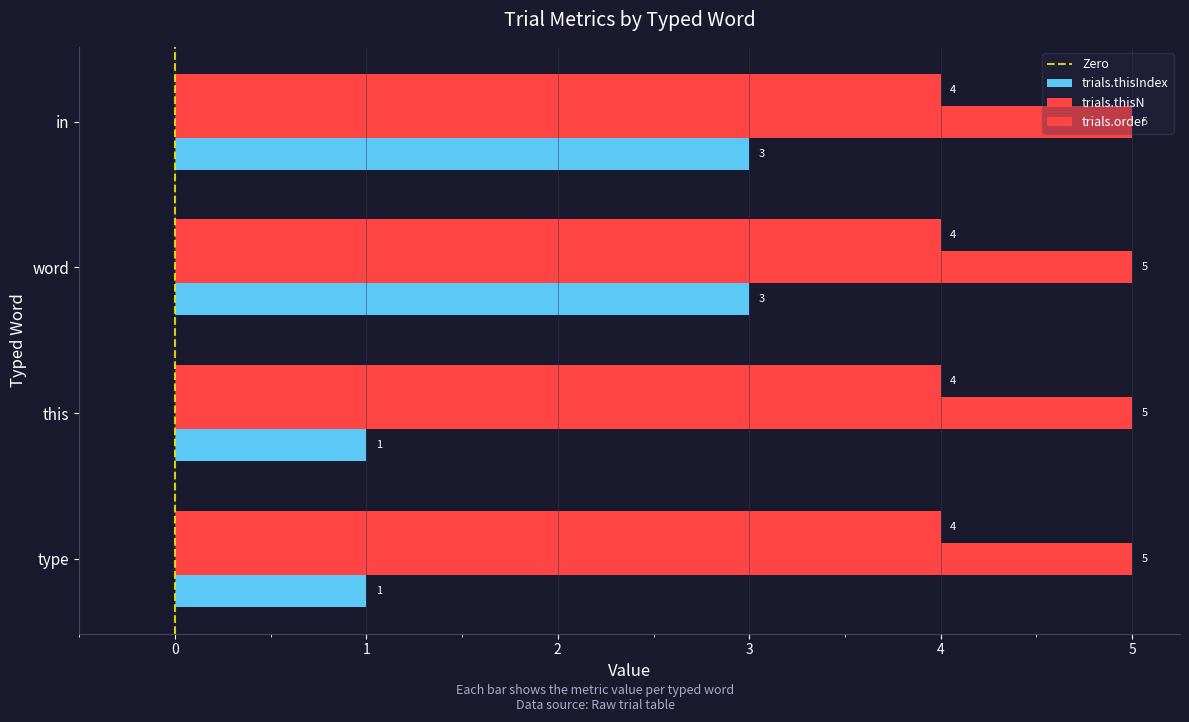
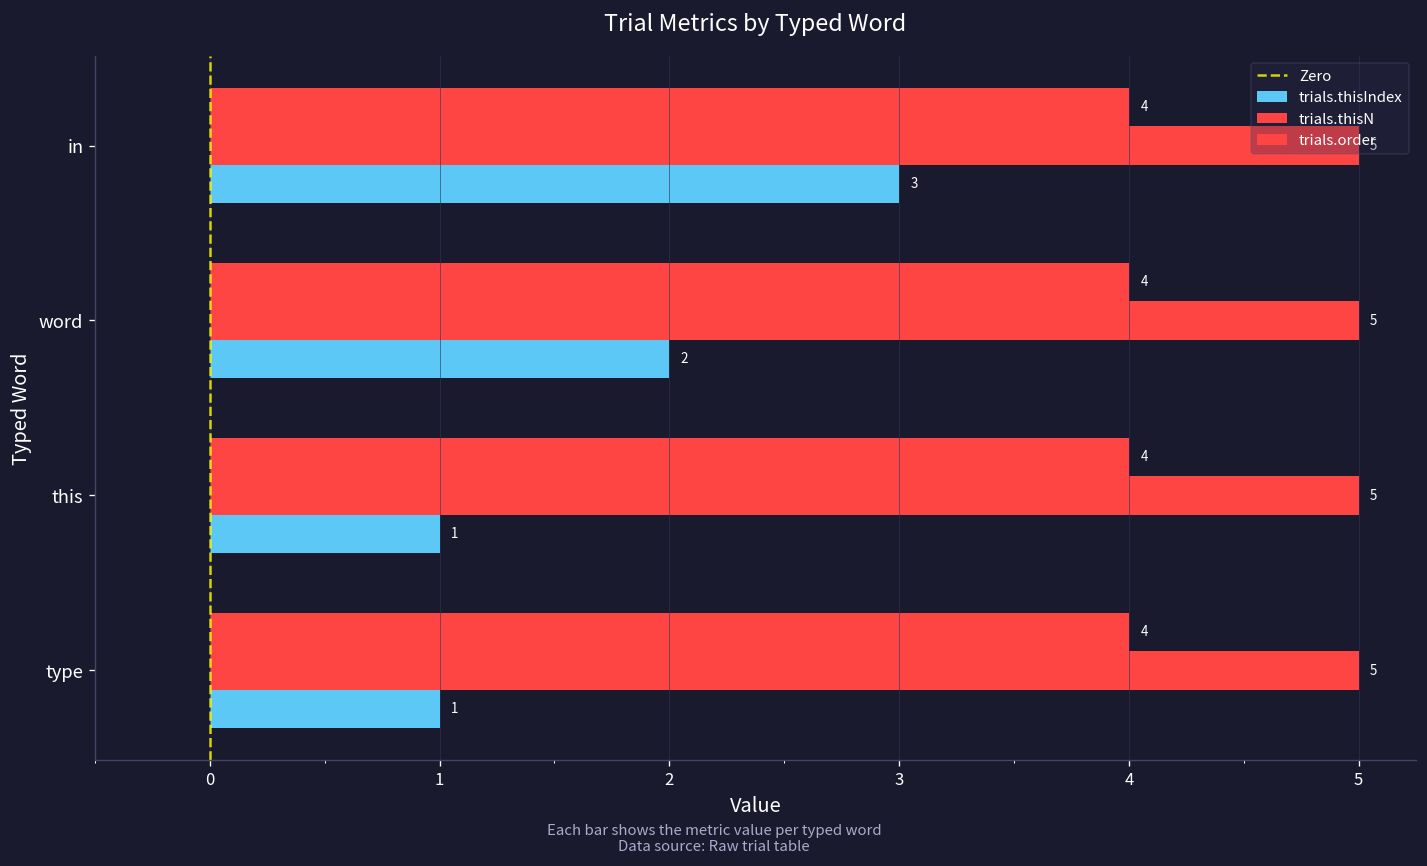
trials.thisIndex, word: 3 -> 2
